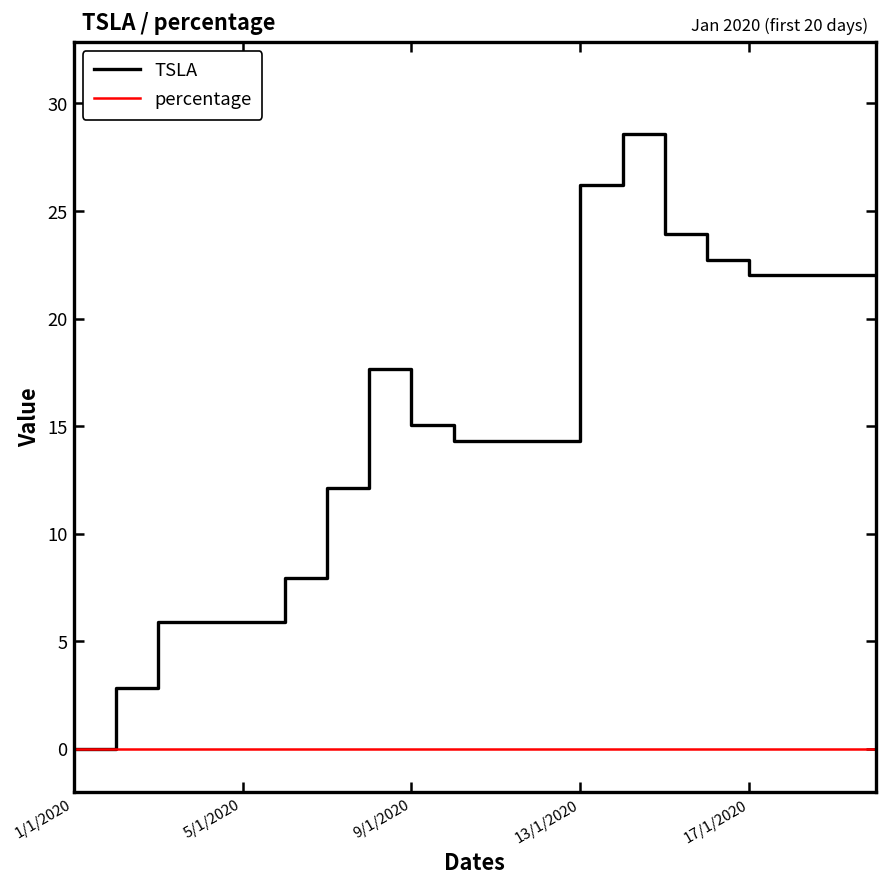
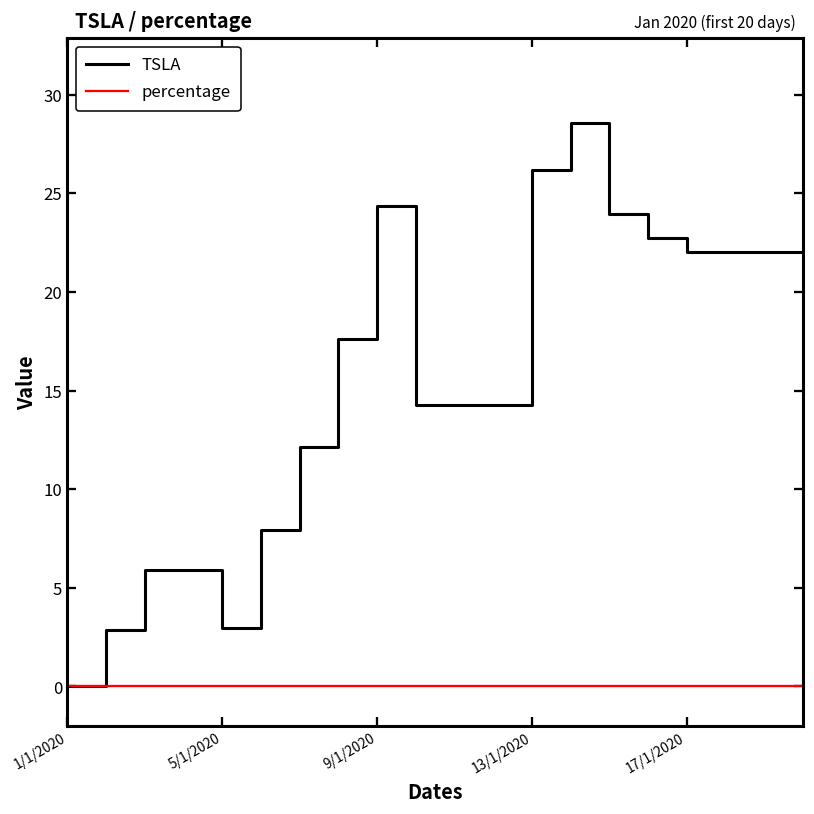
TSLA, 5/1/2020: 5.9 -> 3.0
TSLA, 9/1/2020: 15.1 -> 24.4
